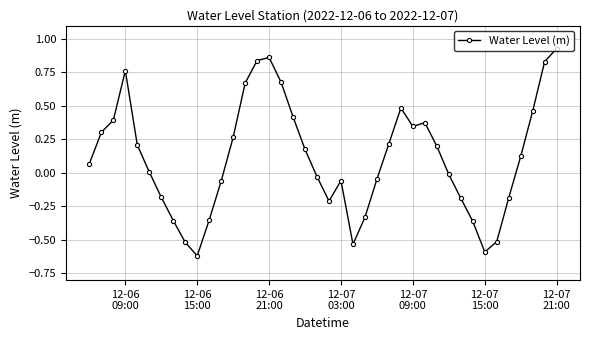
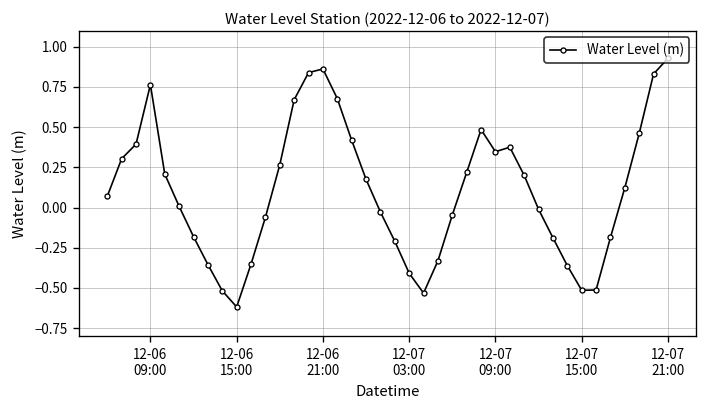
12-07 03:00: -0.06 -> -0.41
12-07 15:00: -0.59 -> -0.51
